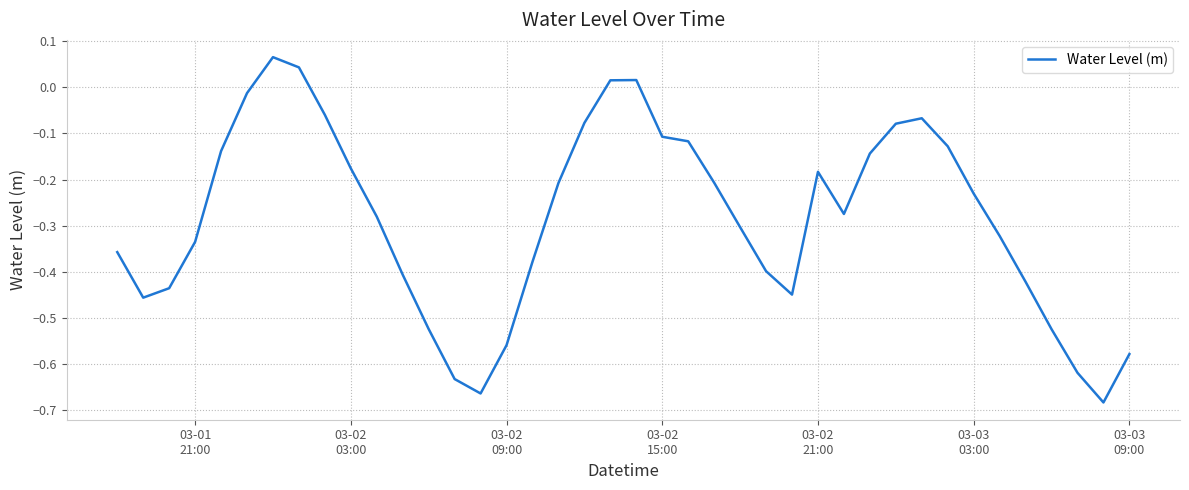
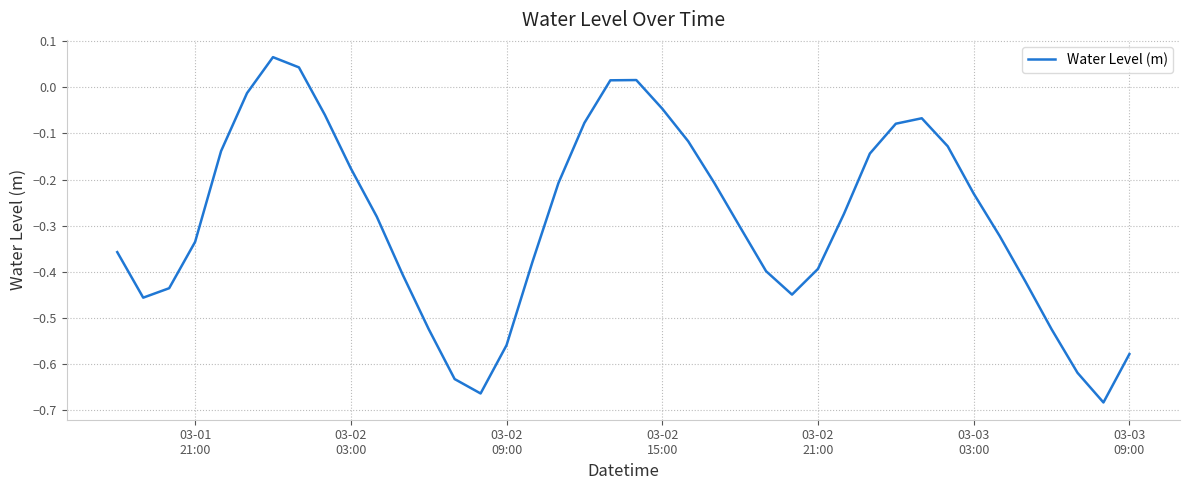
03-02 15:00: -0.11 -> -0.05
03-02 21:00: -0.18 -> -0.39
